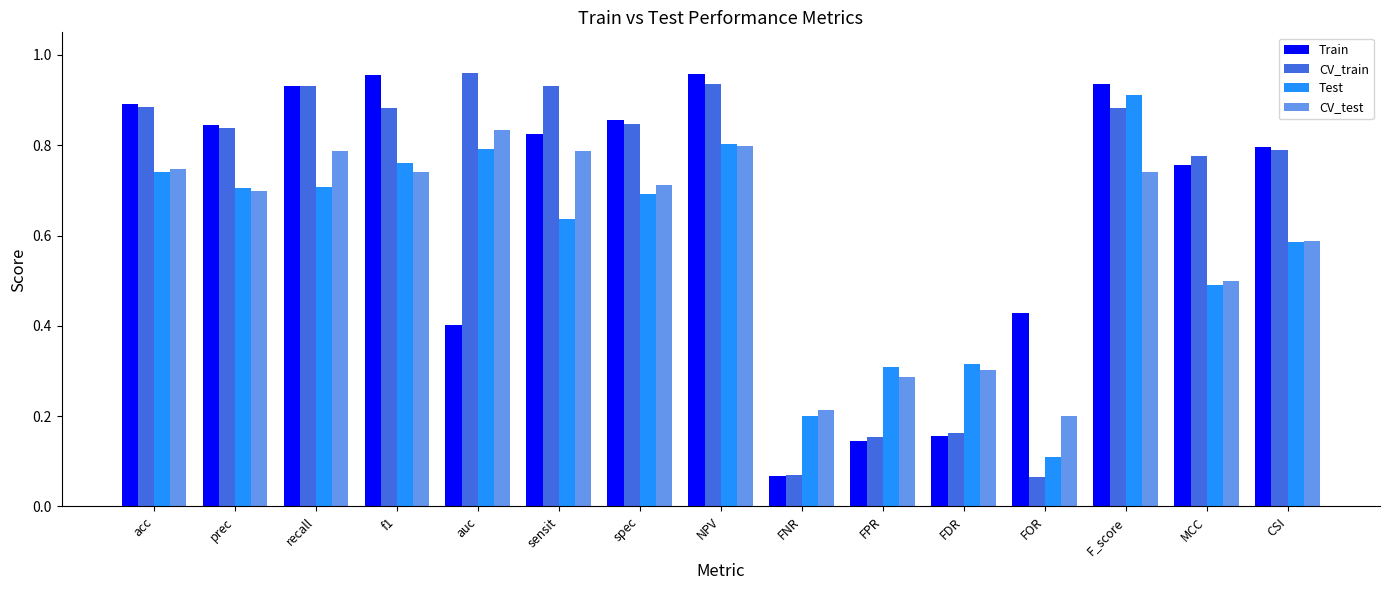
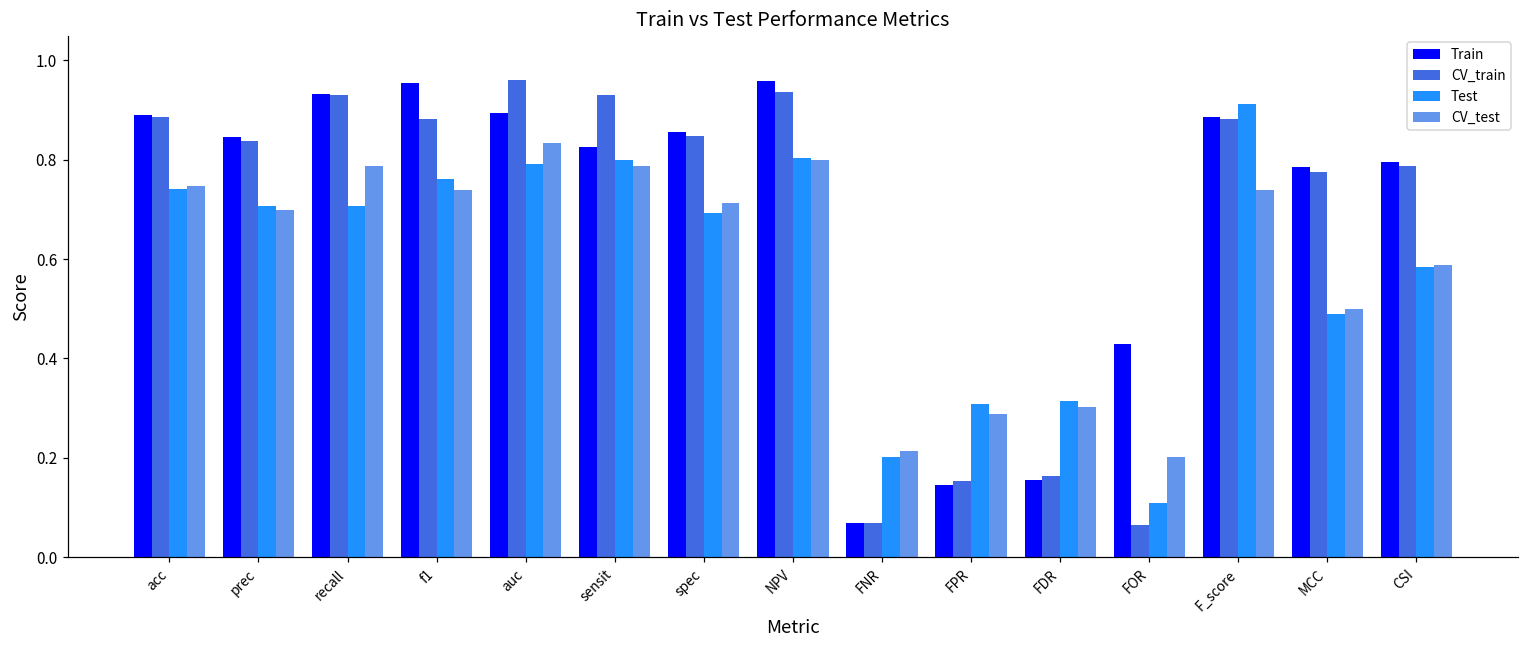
Train, auc: 0.40 -> 0.89
Test, sensit: 0.64 -> 0.80
Train, F_score: 0.94 -> 0.89
Train, MCC: 0.76 -> 0.78
